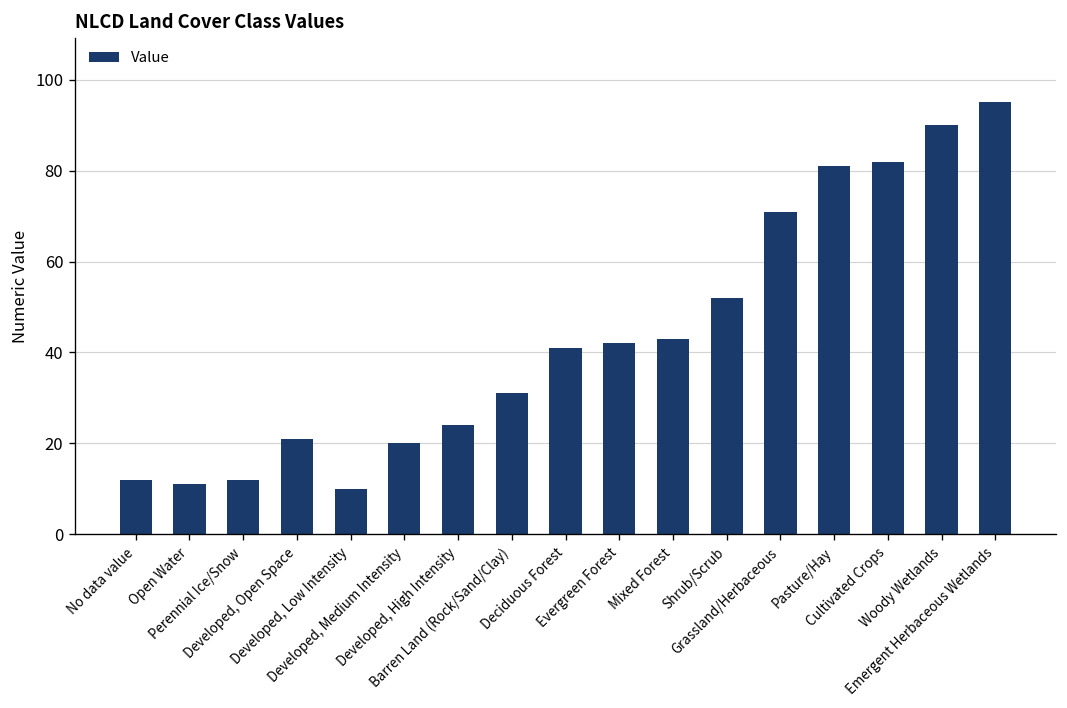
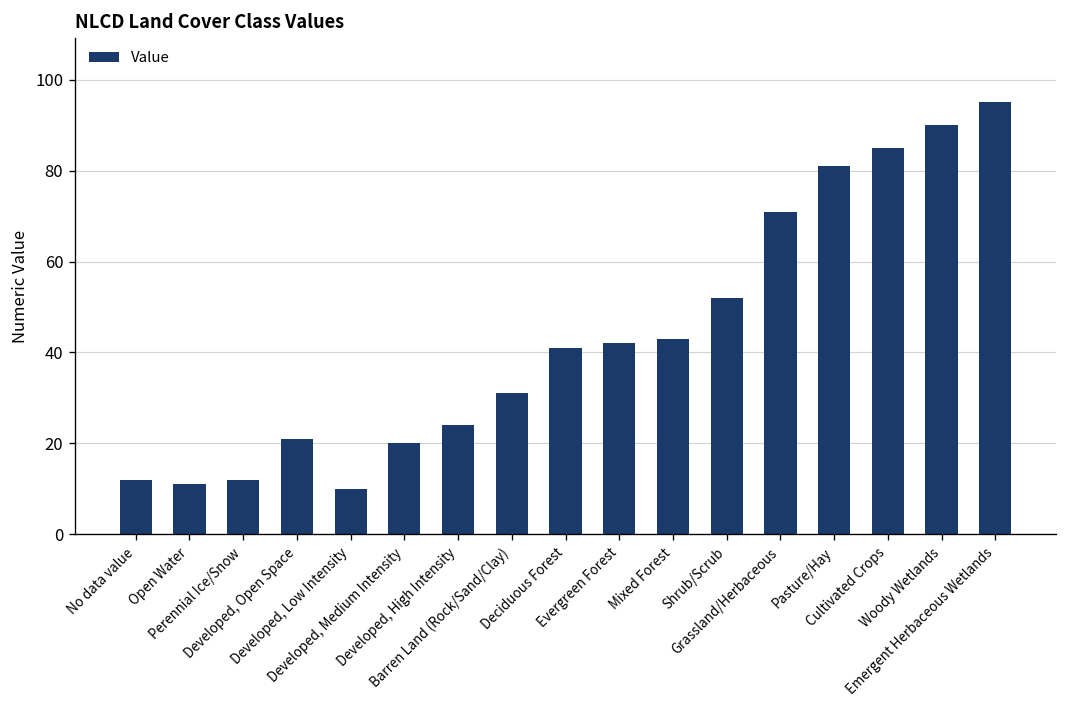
Cultivated Crops: 82 -> 85
